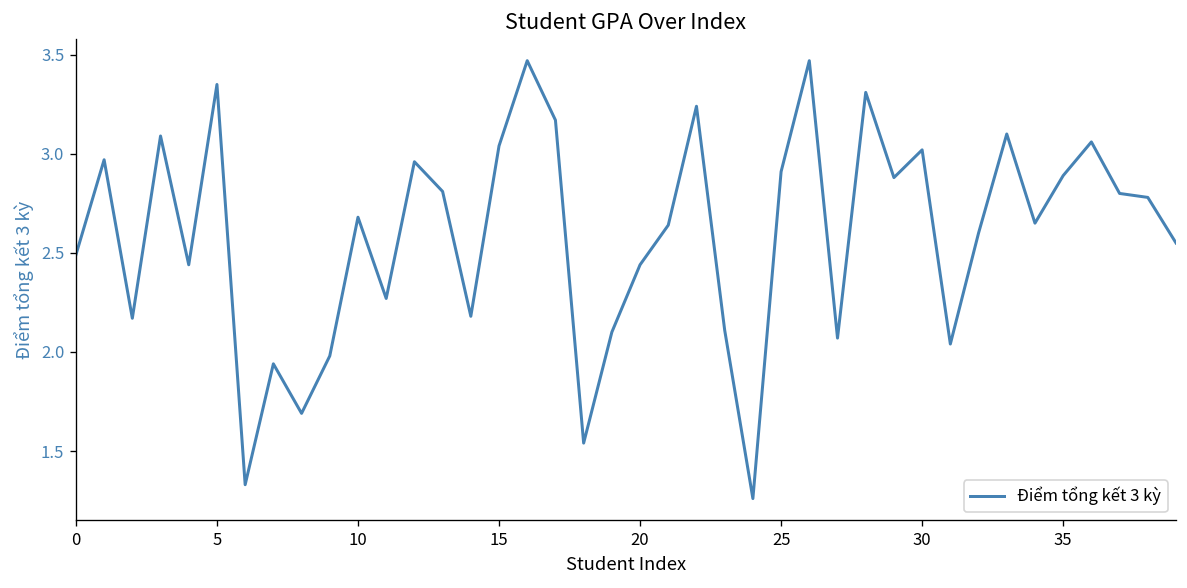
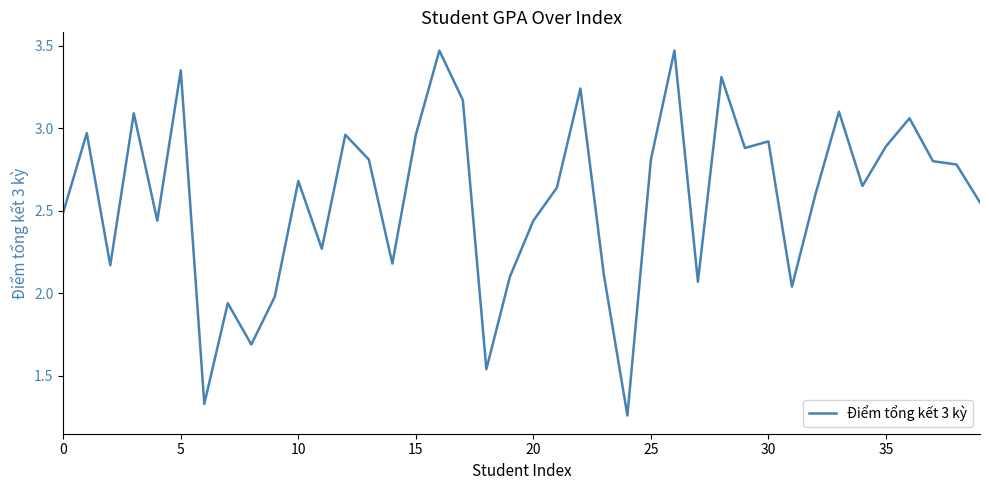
15: 3.04 -> 2.96
25: 2.91 -> 2.81
30: 3.02 -> 2.92
